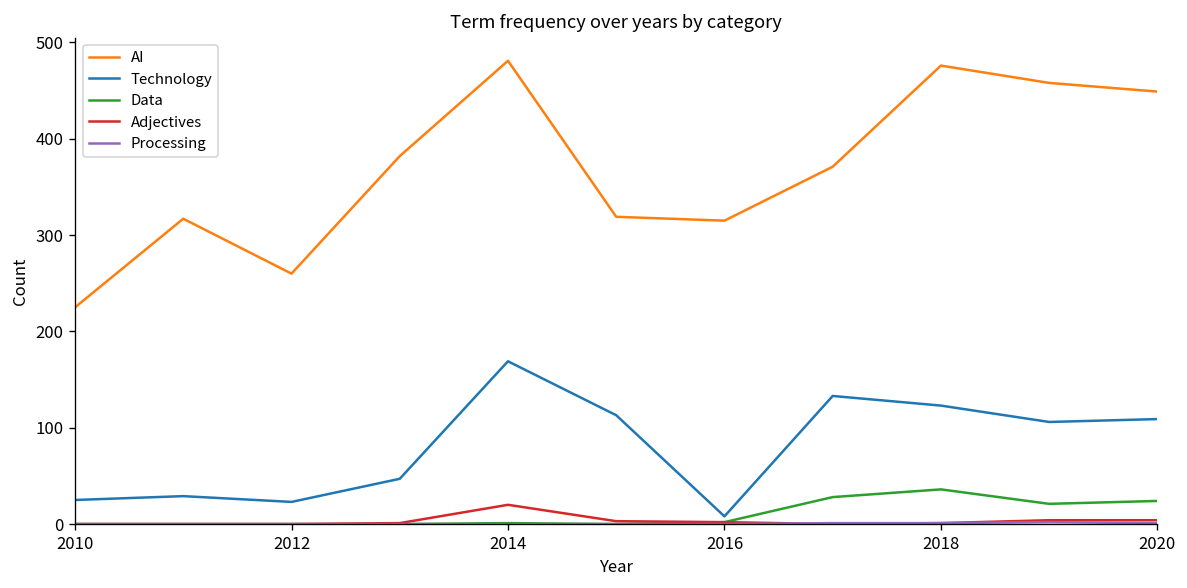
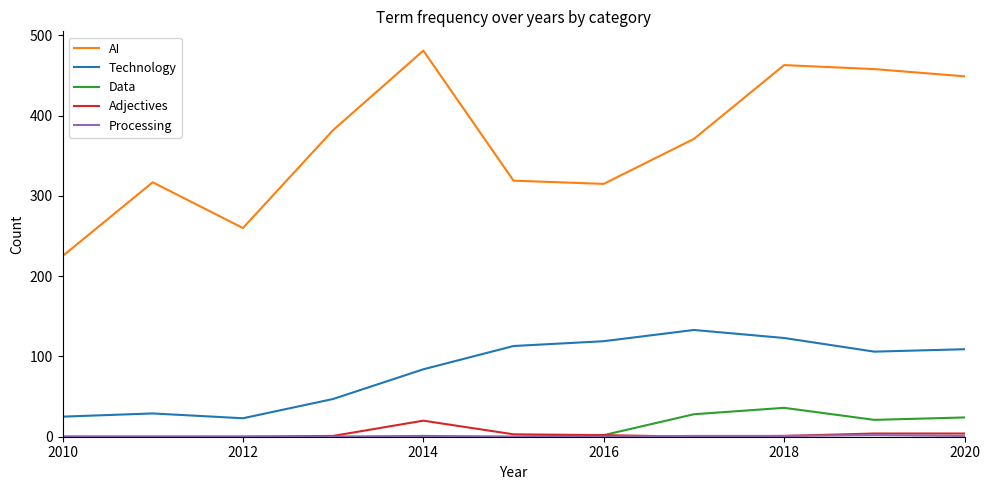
Technology, 2014: 170 -> 80
Technology, 2016: 10 -> 120
AI, 2018: 480 -> 460
